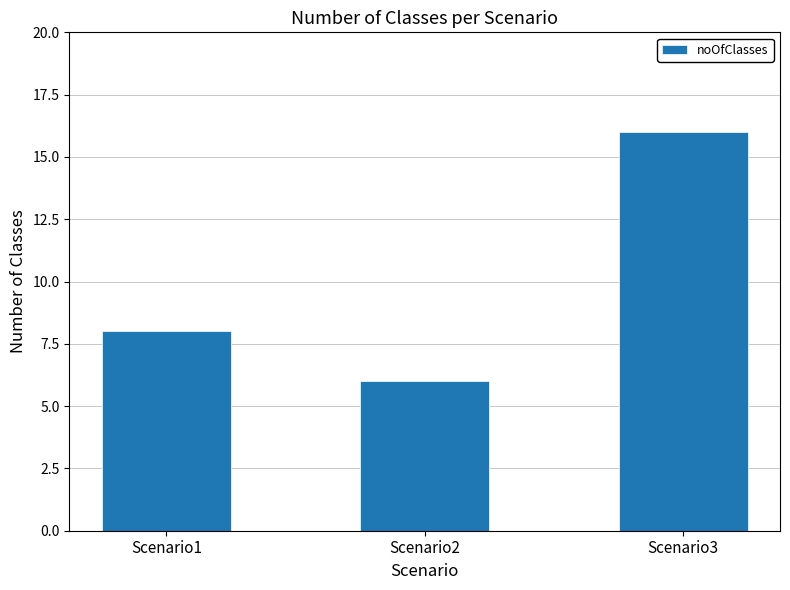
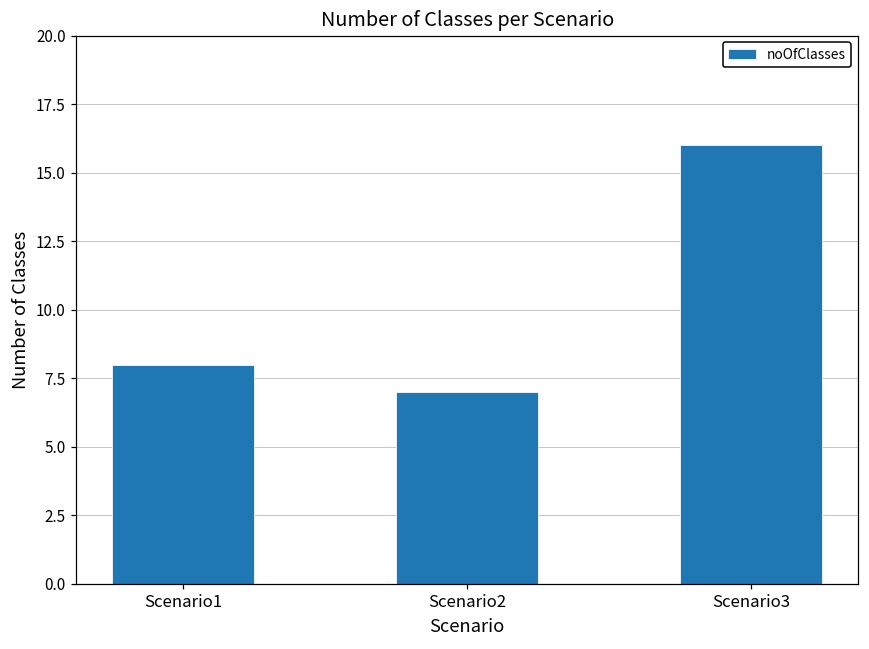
Scenario2: 6 -> 7
